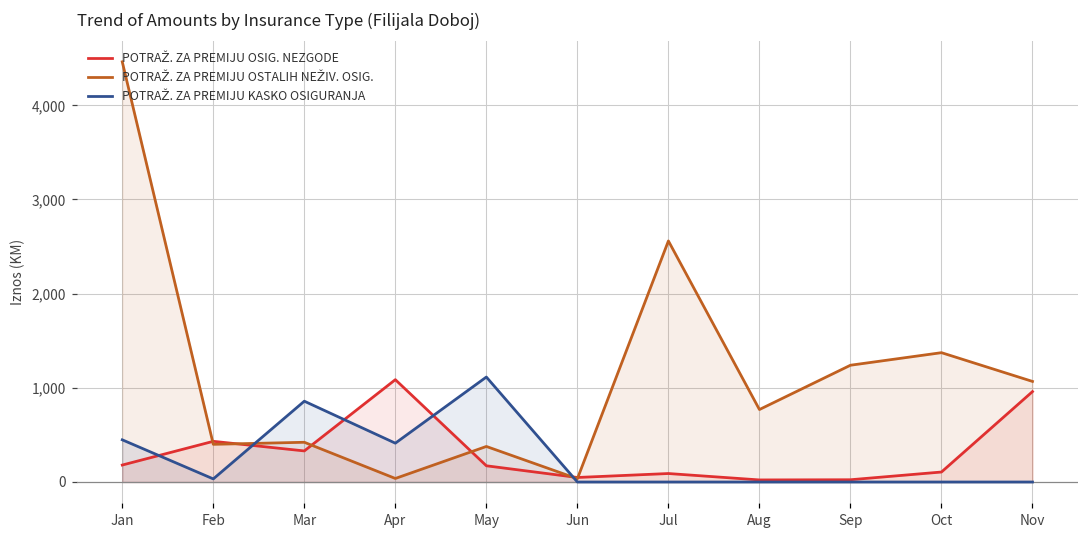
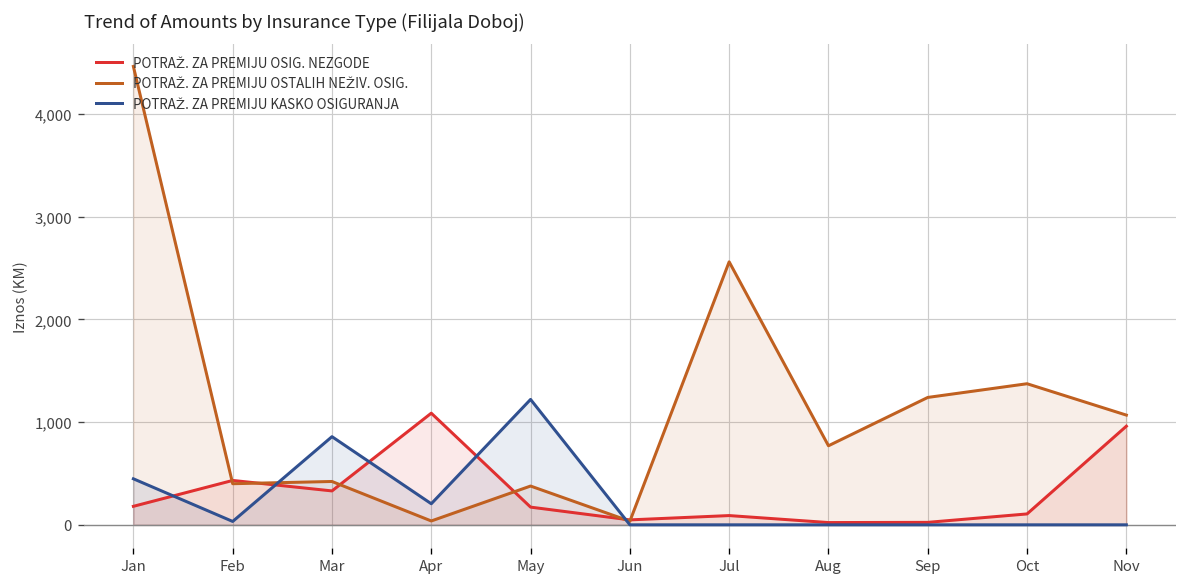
POTRAŽ. ZA PREMIJU KASKO OSIGURANJA, Apr: 400 -> 200
POTRAŽ. ZA PREMIJU KASKO OSIGURANJA, May: 1,100 -> 1,200
